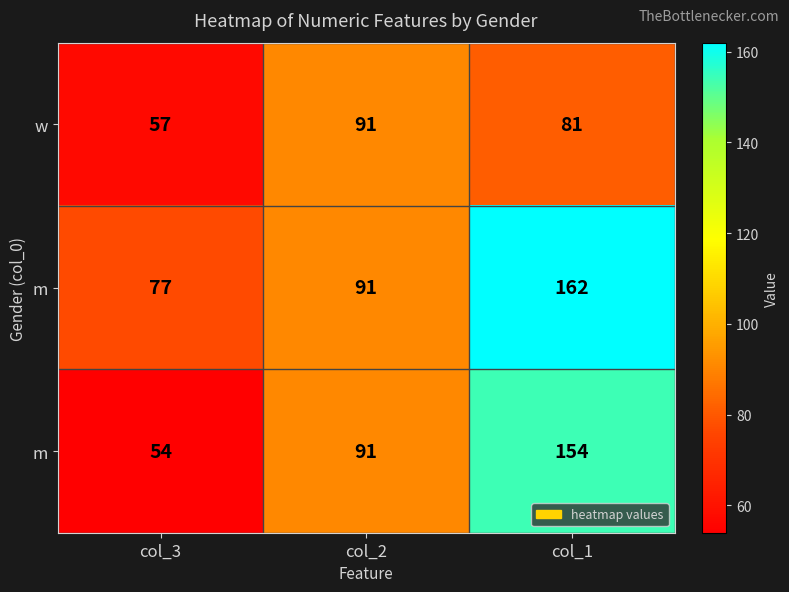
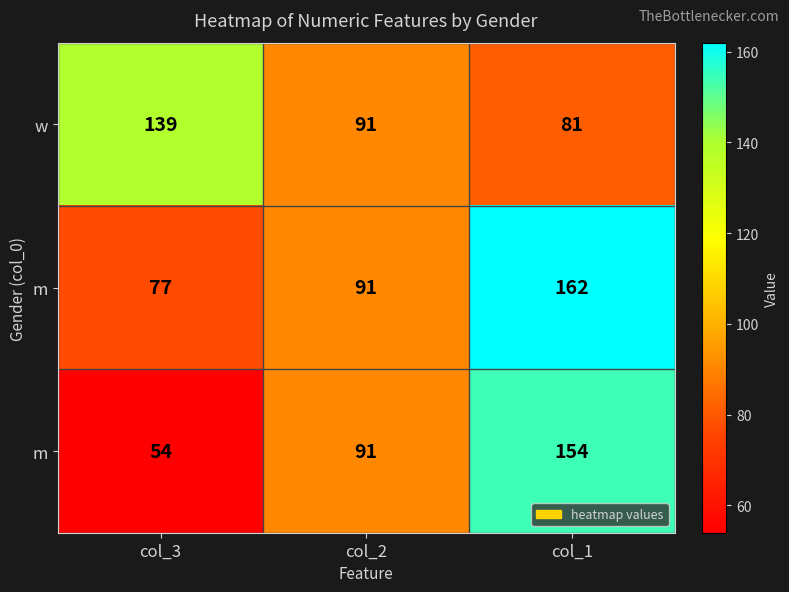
w, col_3: 57 -> 139
